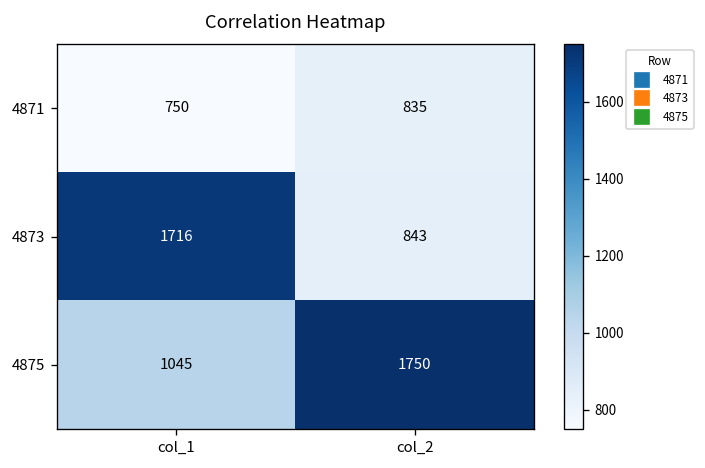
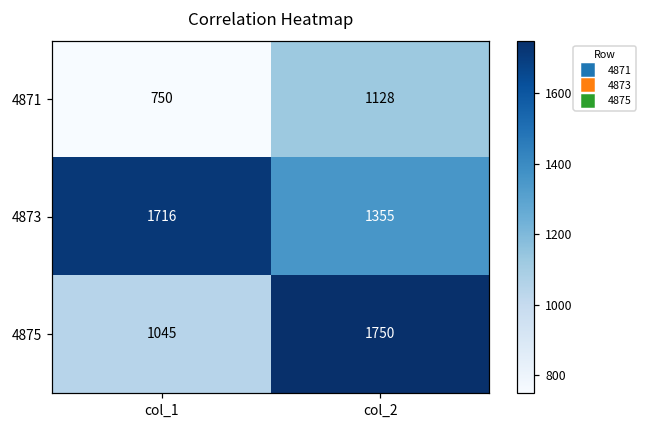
4871, col_2: 835 -> 1128
4873, col_2: 843 -> 1355
